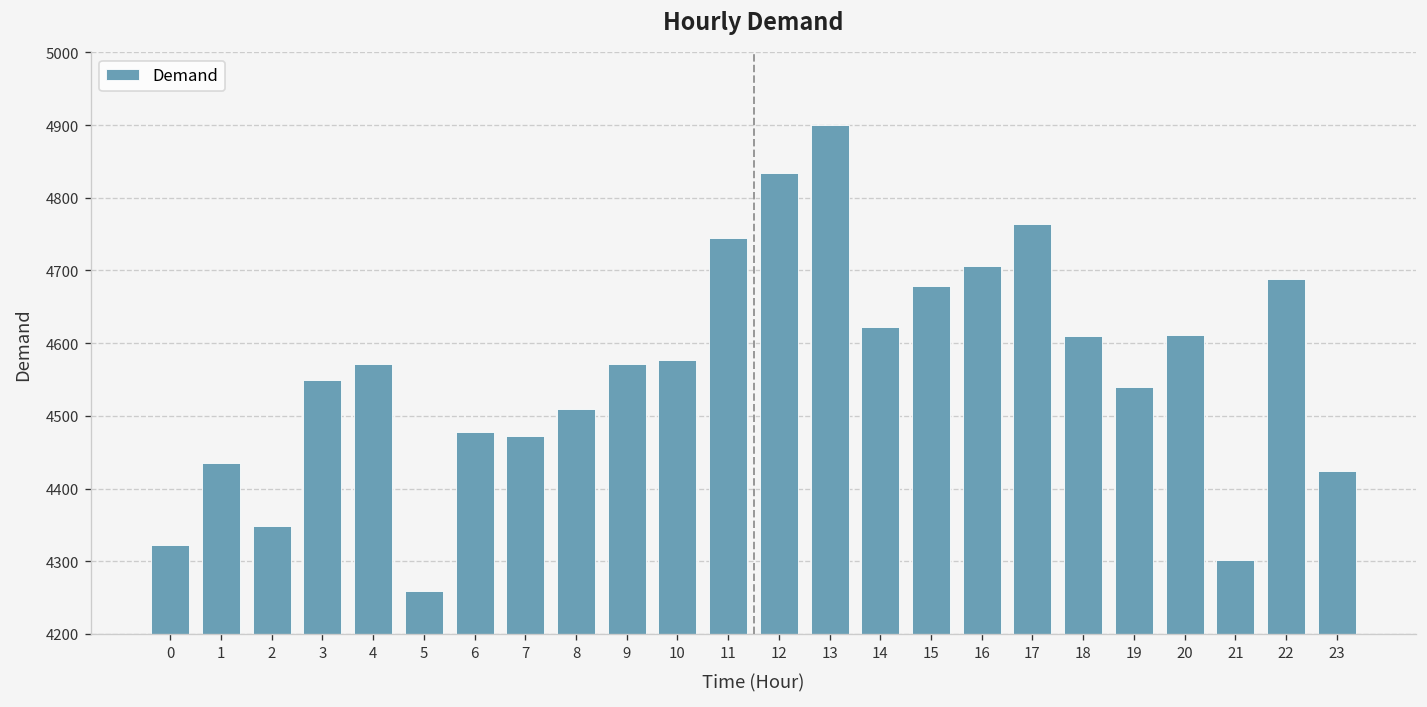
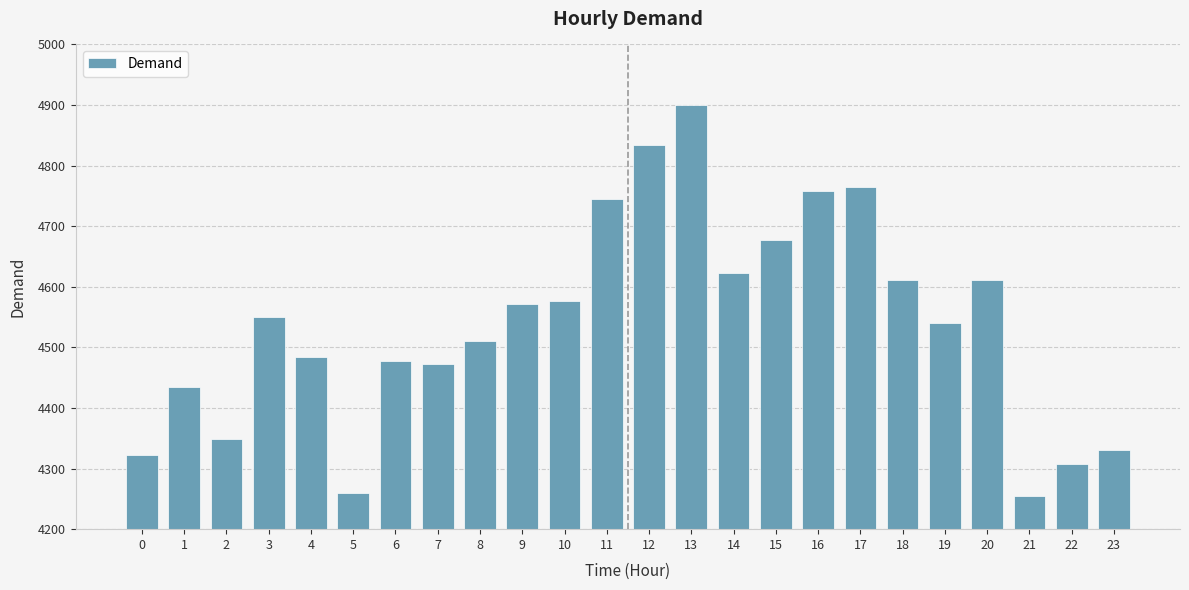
4: 4570 -> 4480
16: 4710 -> 4760
21: 4300 -> 4250
22: 4690 -> 4310
23: 4420 -> 4330
